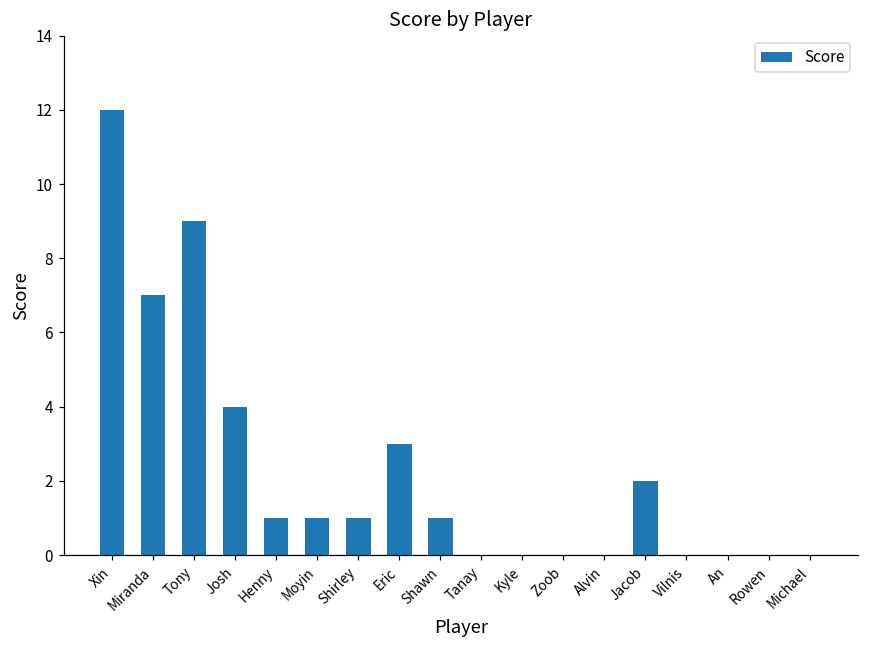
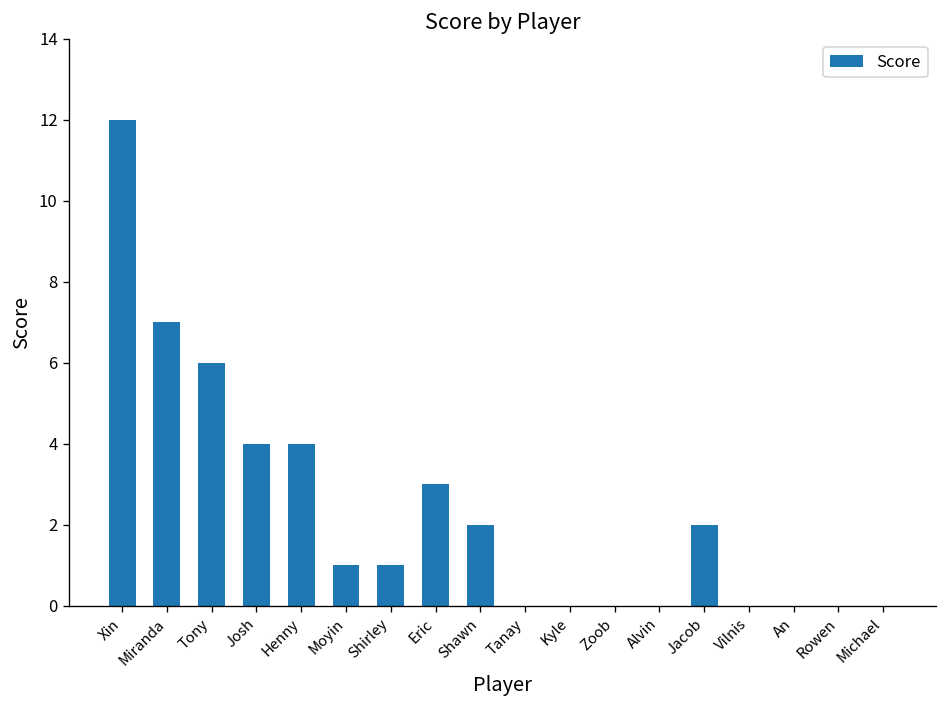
Tony: 9 -> 6
Henny: 1 -> 4
Shawn: 1 -> 2
